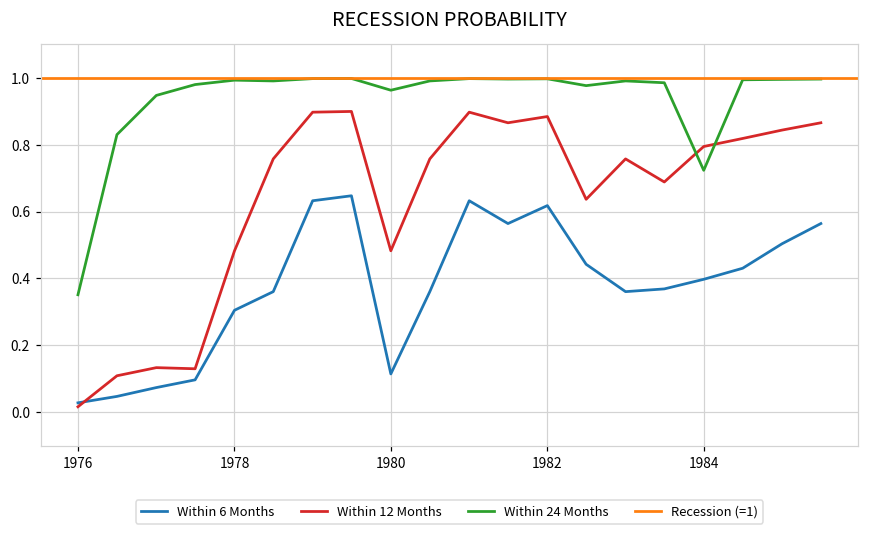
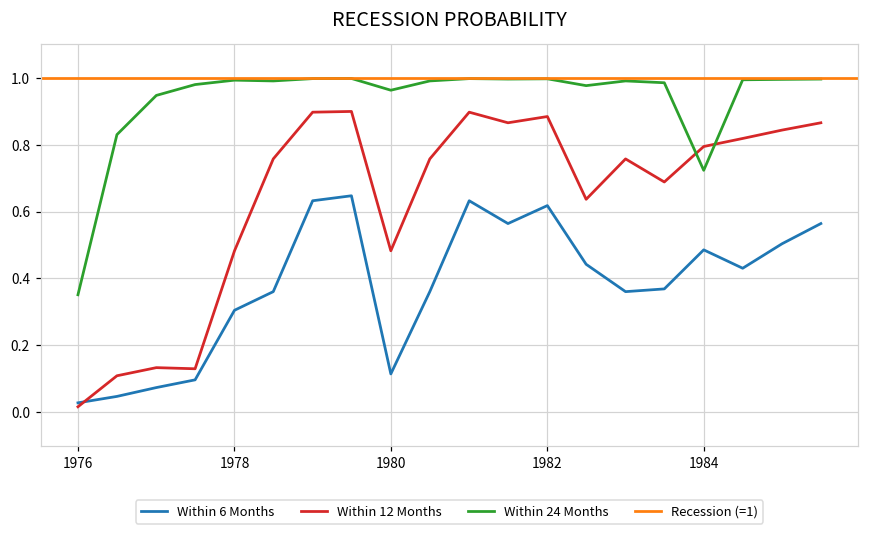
Within 6 Months, 1984: 0.40 -> 0.49
